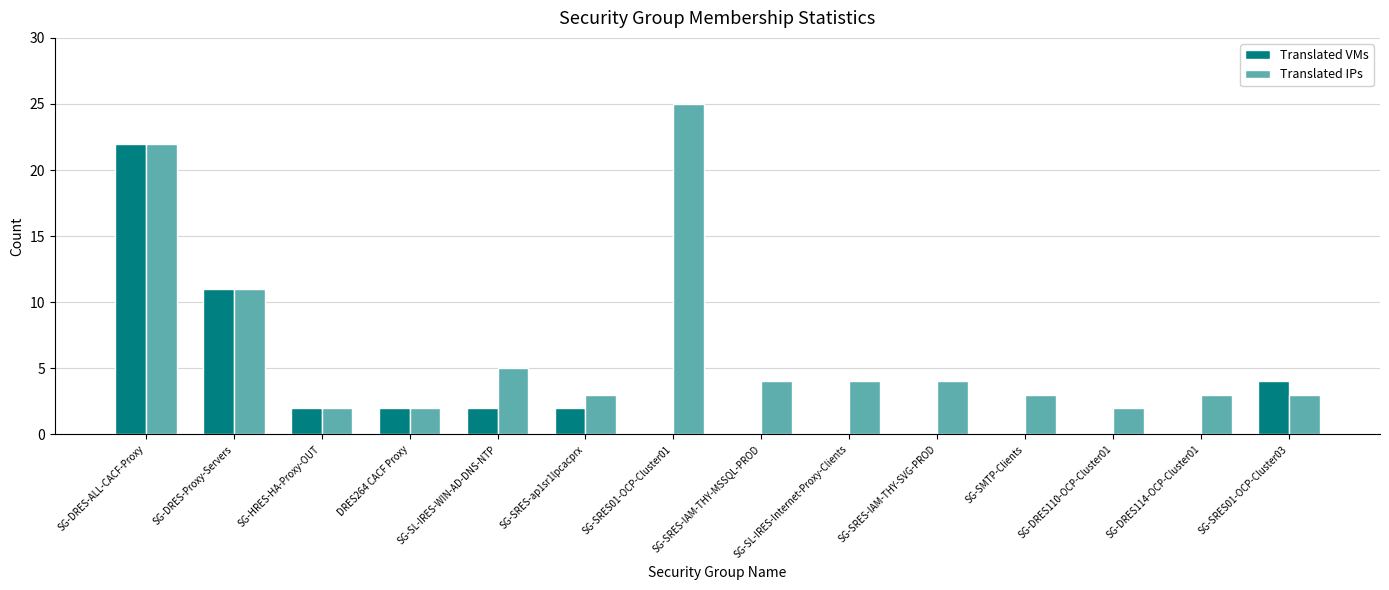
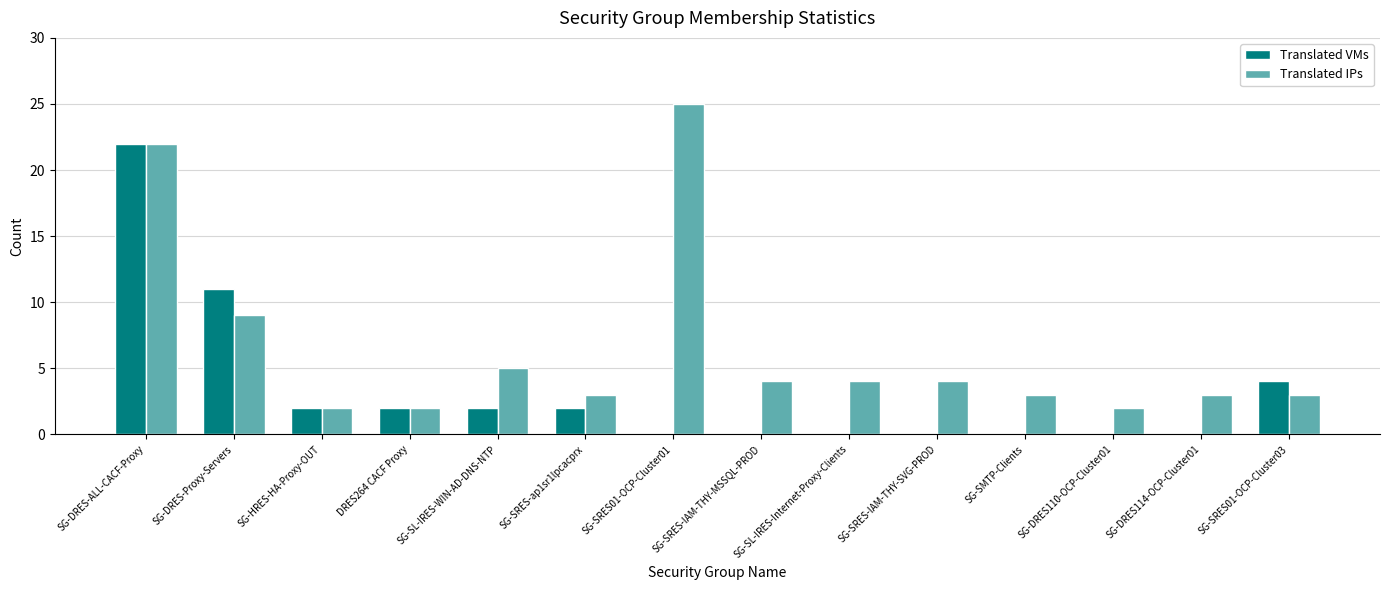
Translated IPs, SG-DRES-Proxy-Servers: 11 -> 9
